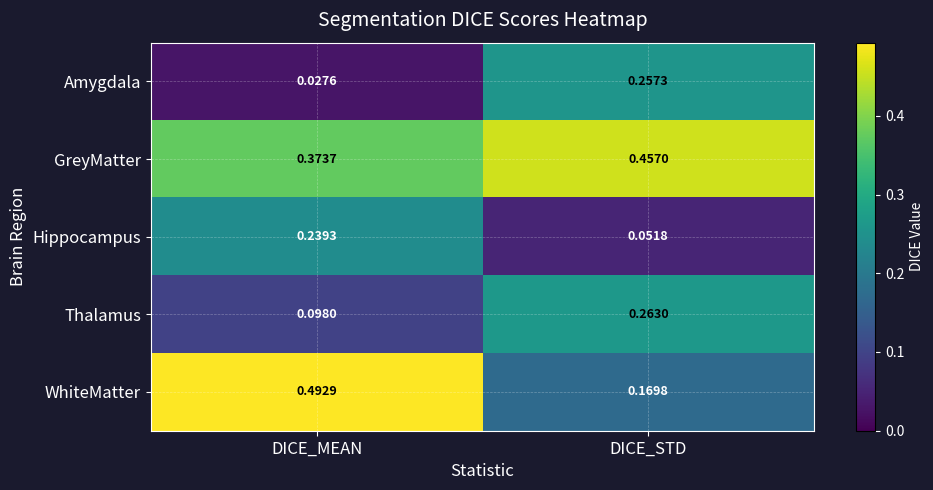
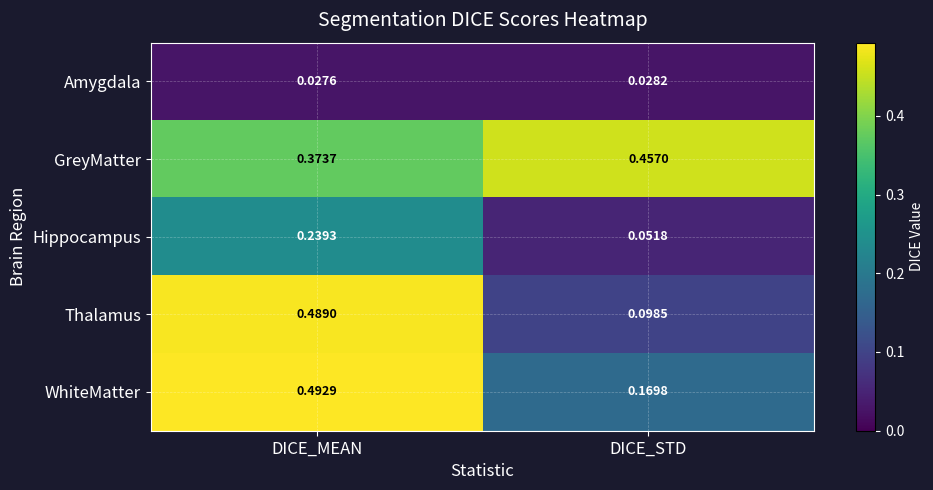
Amygdala, DICE_STD: 0.2573 -> 0.0282
Thalamus, DICE_MEAN: 0.0980 -> 0.4890
Thalamus, DICE_STD: 0.2630 -> 0.0985
